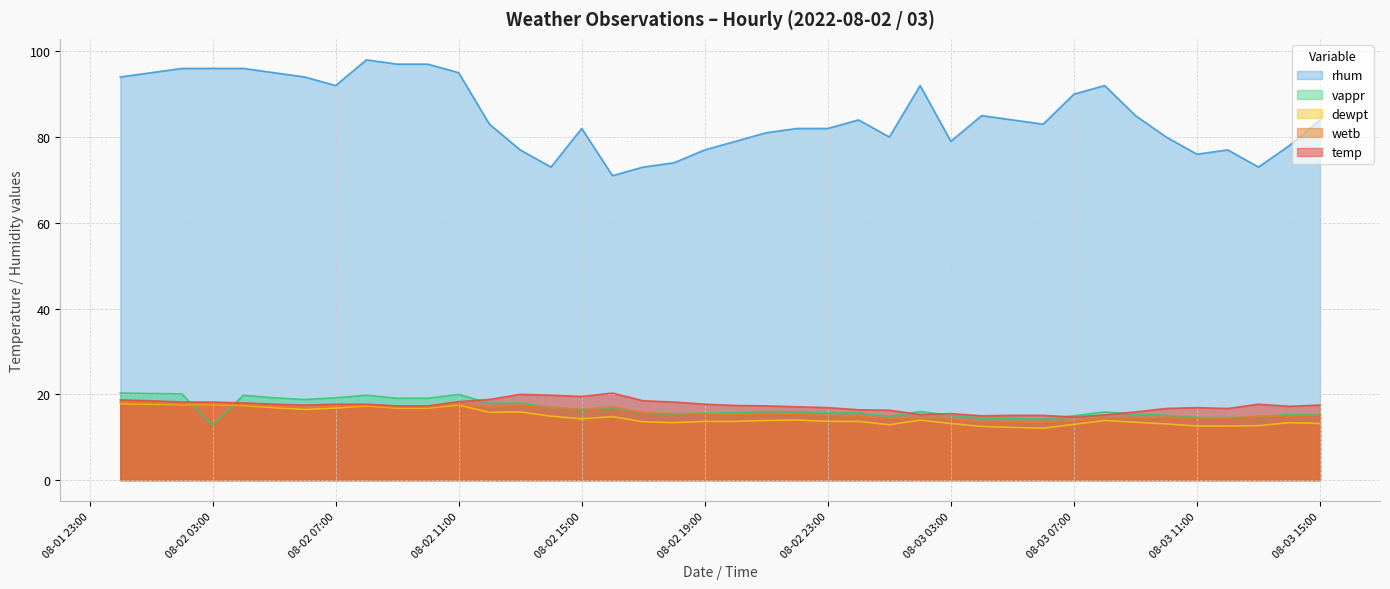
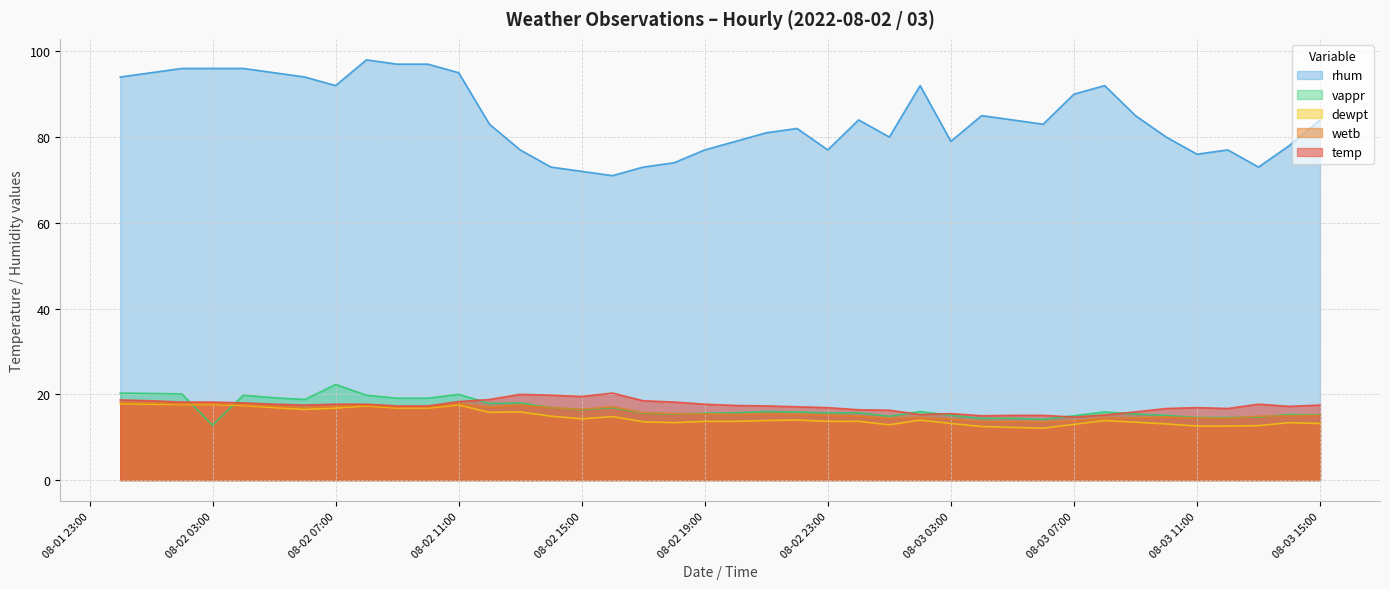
vappr, 08-02 07:00: 19 -> 22
rhum, 08-02 15:00: 82 -> 72
rhum, 08-02 23:00: 82 -> 77
